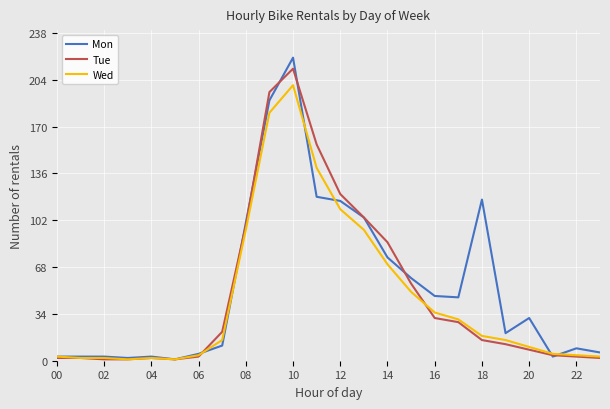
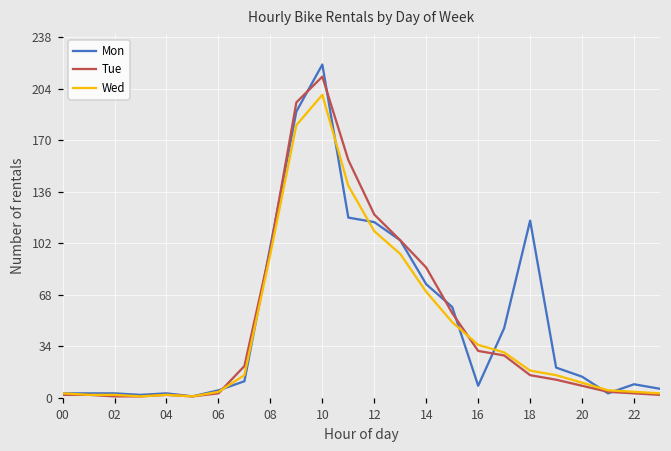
Mon, 16: 47 -> 8
Mon, 20: 31 -> 14
